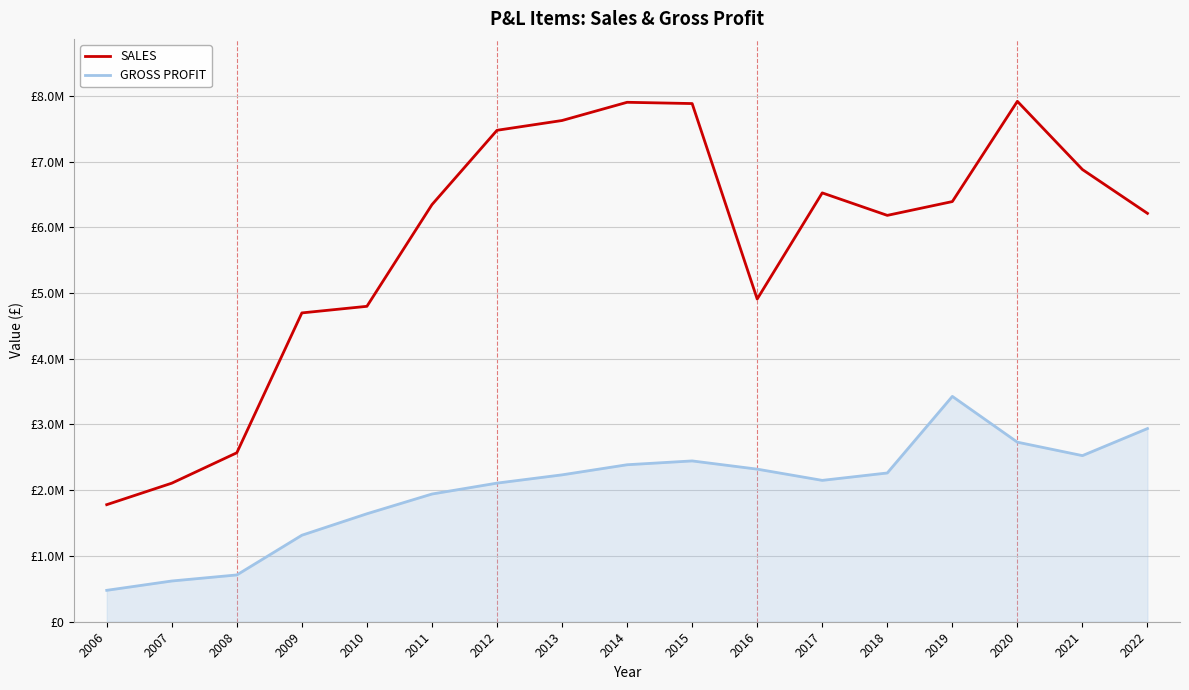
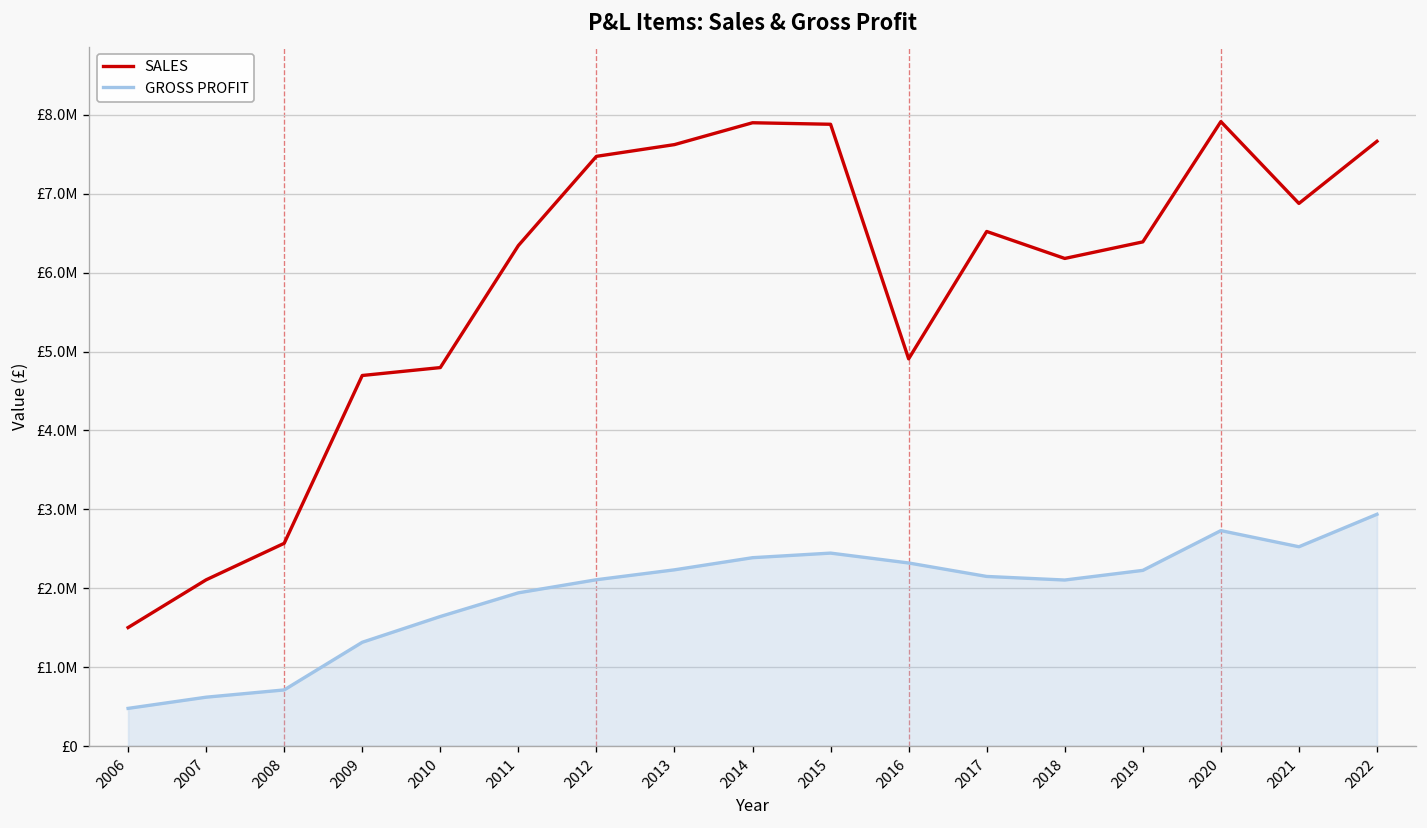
SALES, 2006: £1800000 -> £1500000
GROSS PROFIT, 2018: £2300000 -> £2100000
GROSS PROFIT, 2019: £3400000 -> £2200000
SALES, 2022: £6200000 -> £7700000
